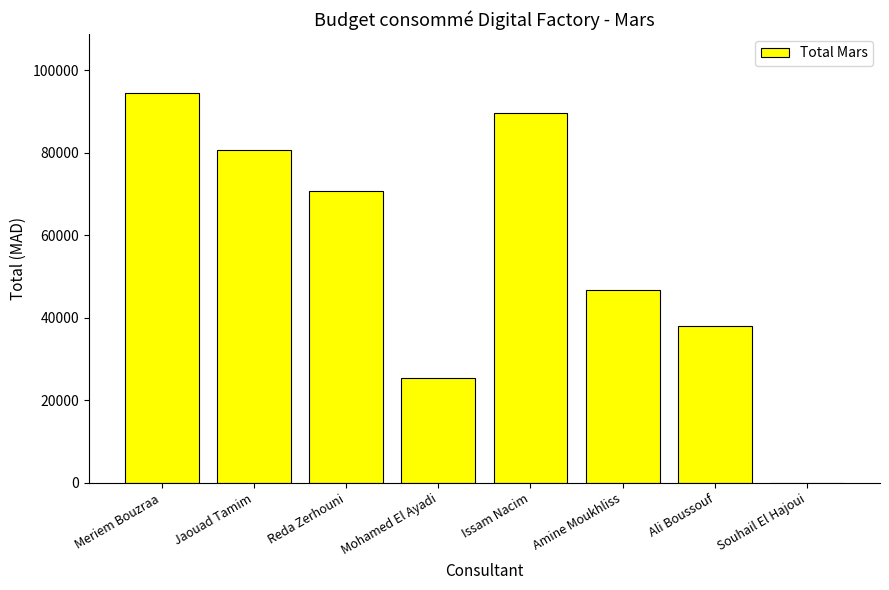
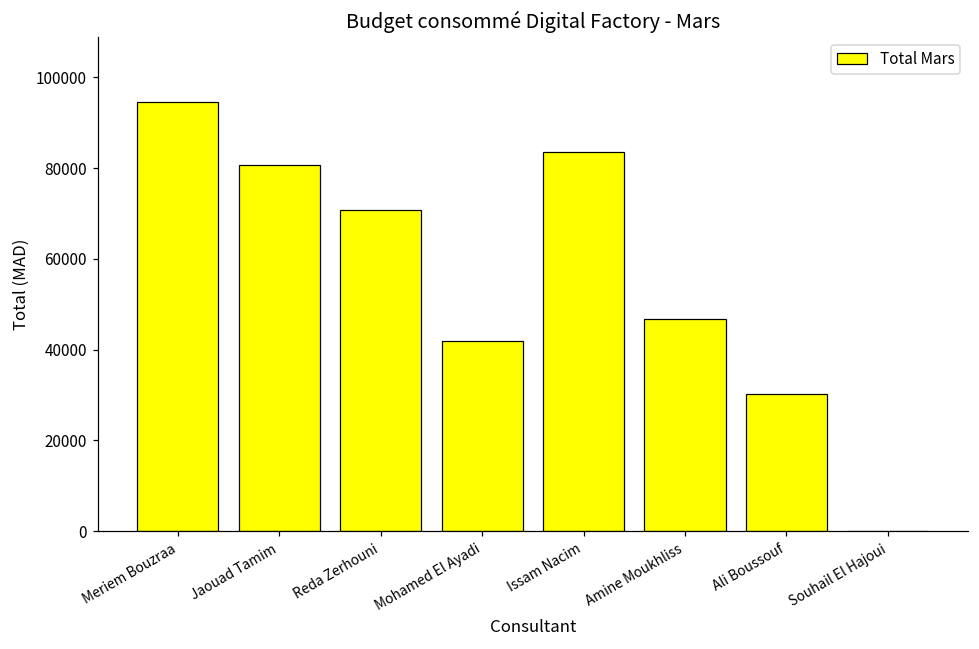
Mohamed El Ayadi: 25000 -> 42000
Issam Nacim: 90000 -> 84000
Ali Boussouf: 38000 -> 30000
